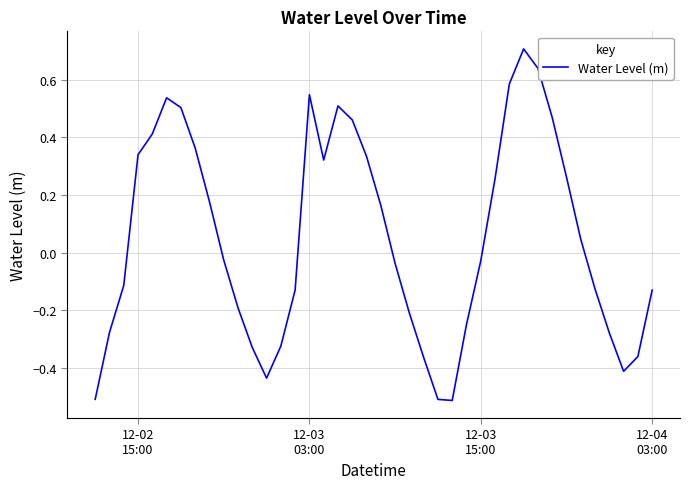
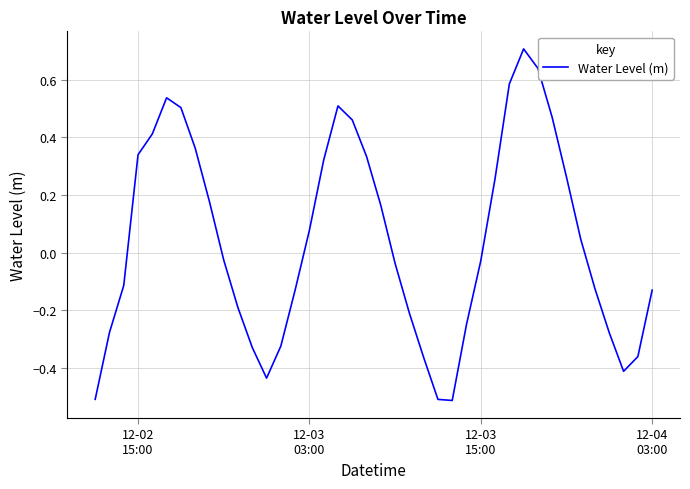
12-03 03:00: 0.55 -> 0.08
